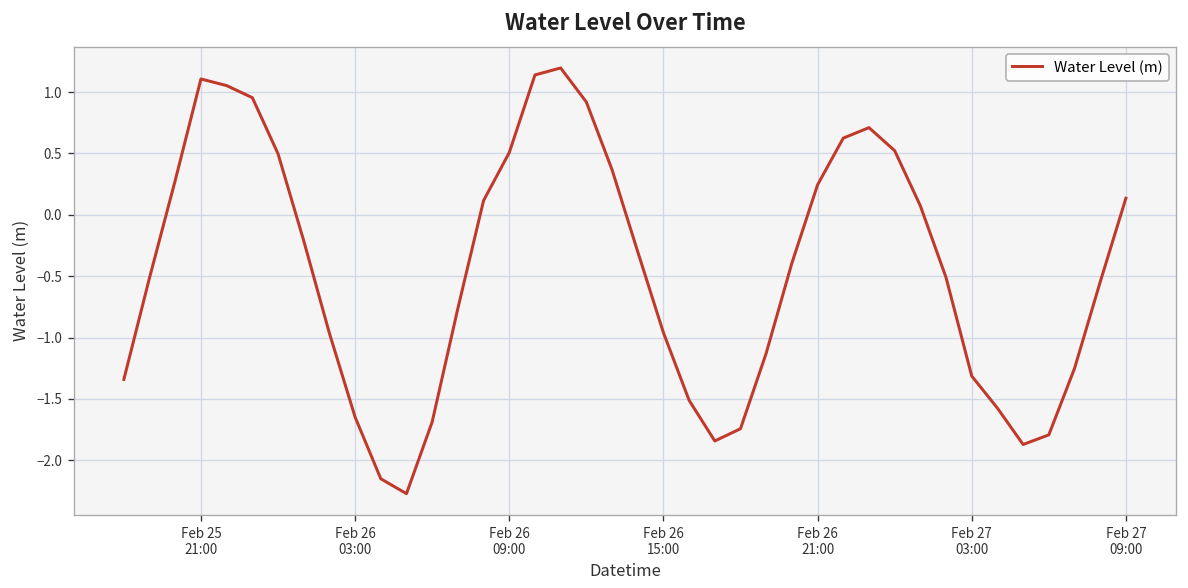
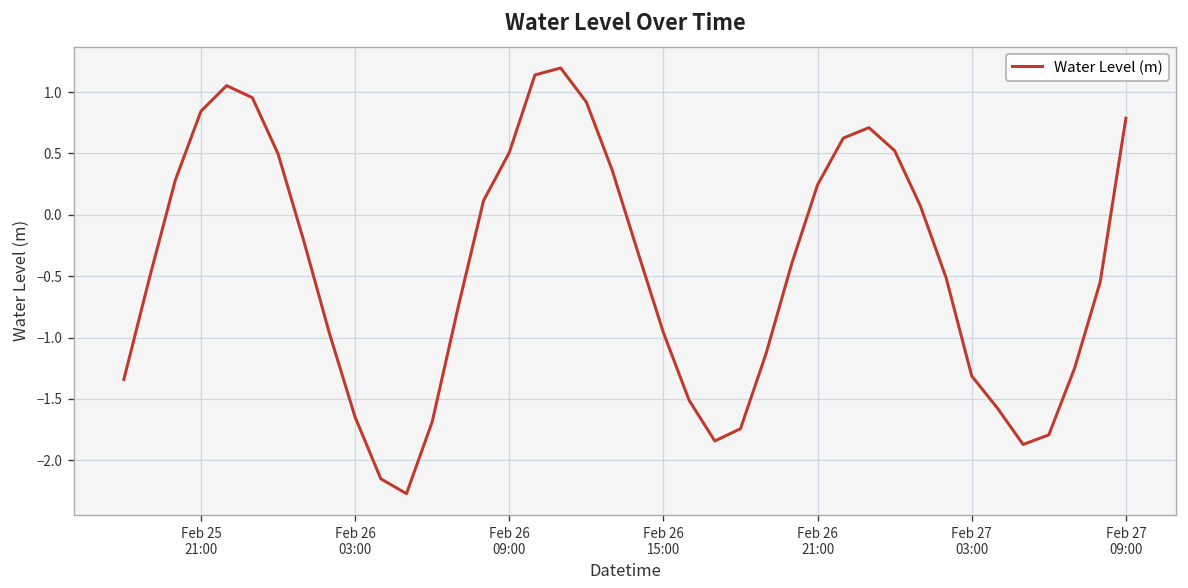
Feb 25 21:00: 1.11 -> 0.84
Feb 27 09:00: 0.14 -> 0.79
